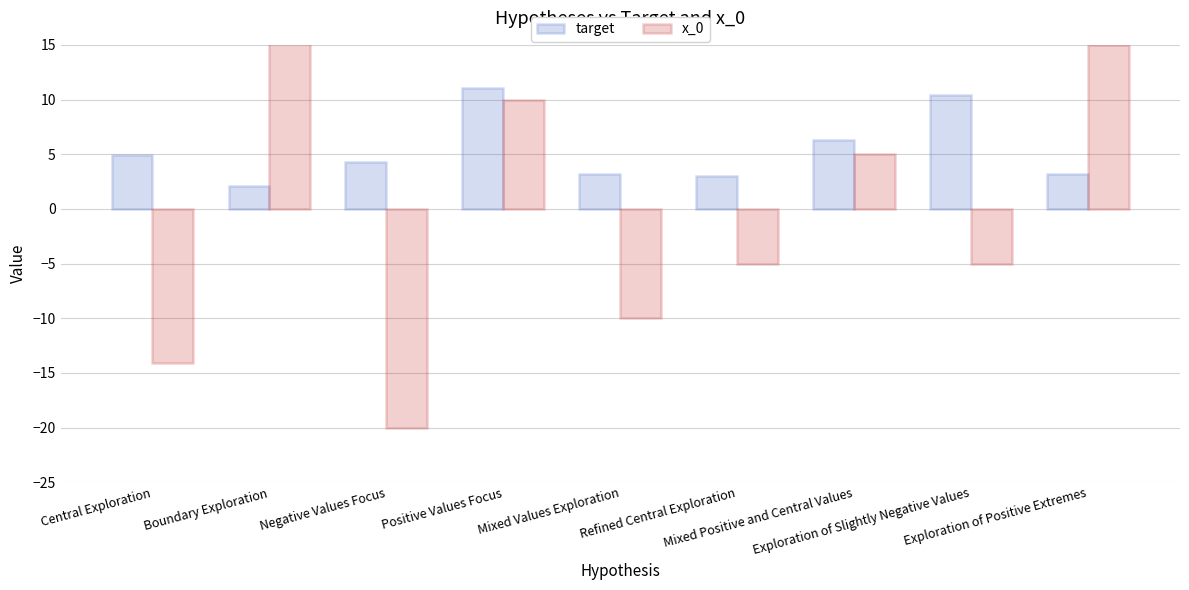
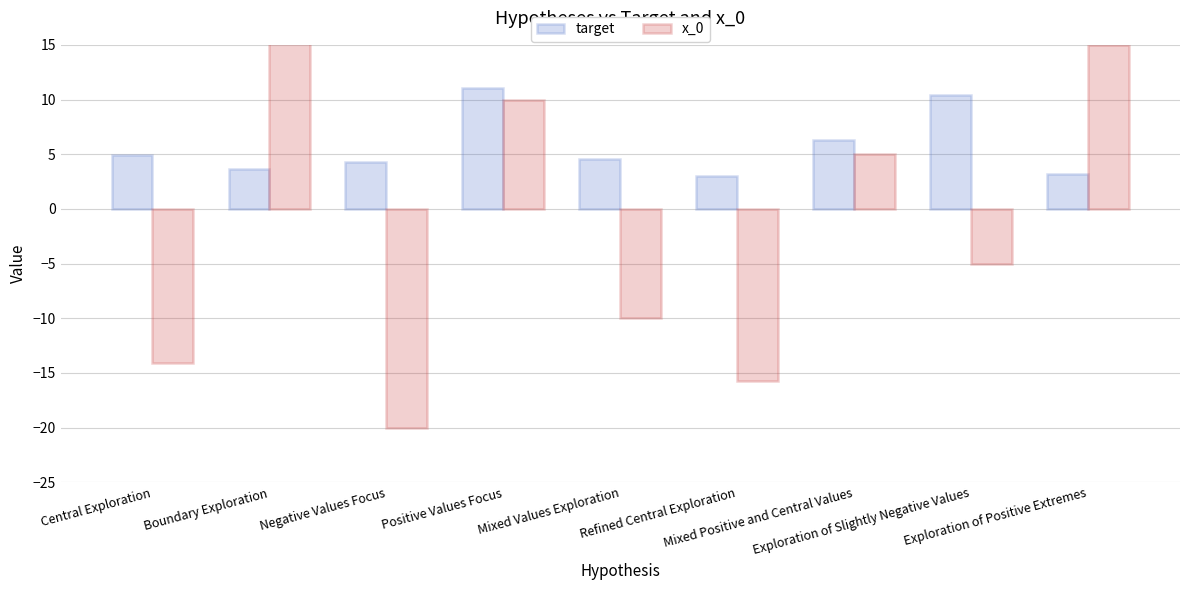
target, Boundary Exploration: 2.1 -> 3.6
target, Mixed Values Exploration: 3.2 -> 4.6
x_0, Refined Central Exploration: -5.0 -> -15.7
